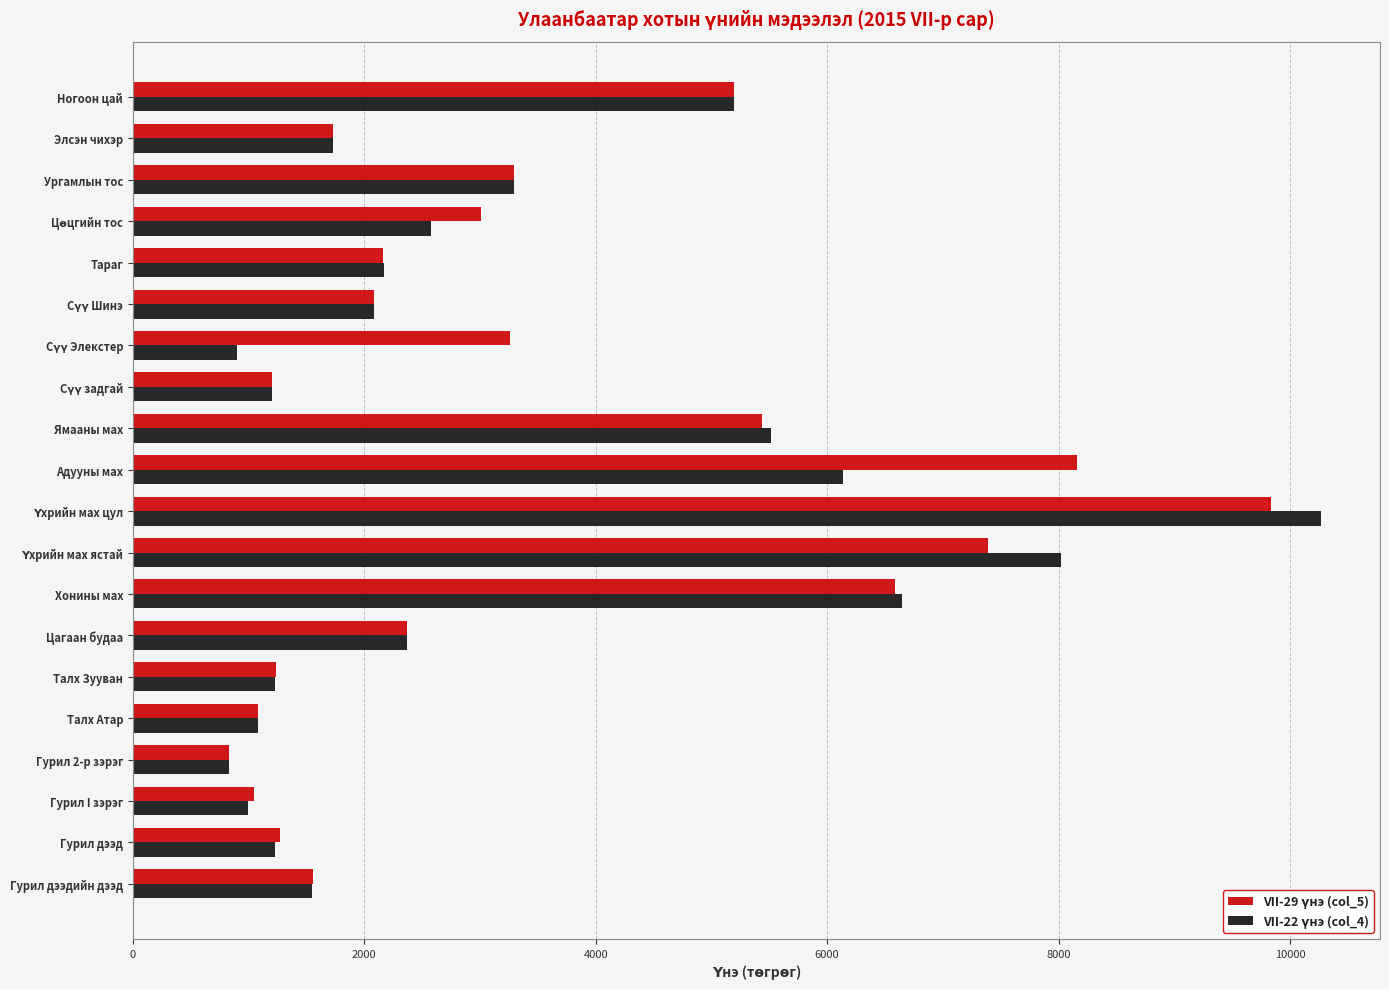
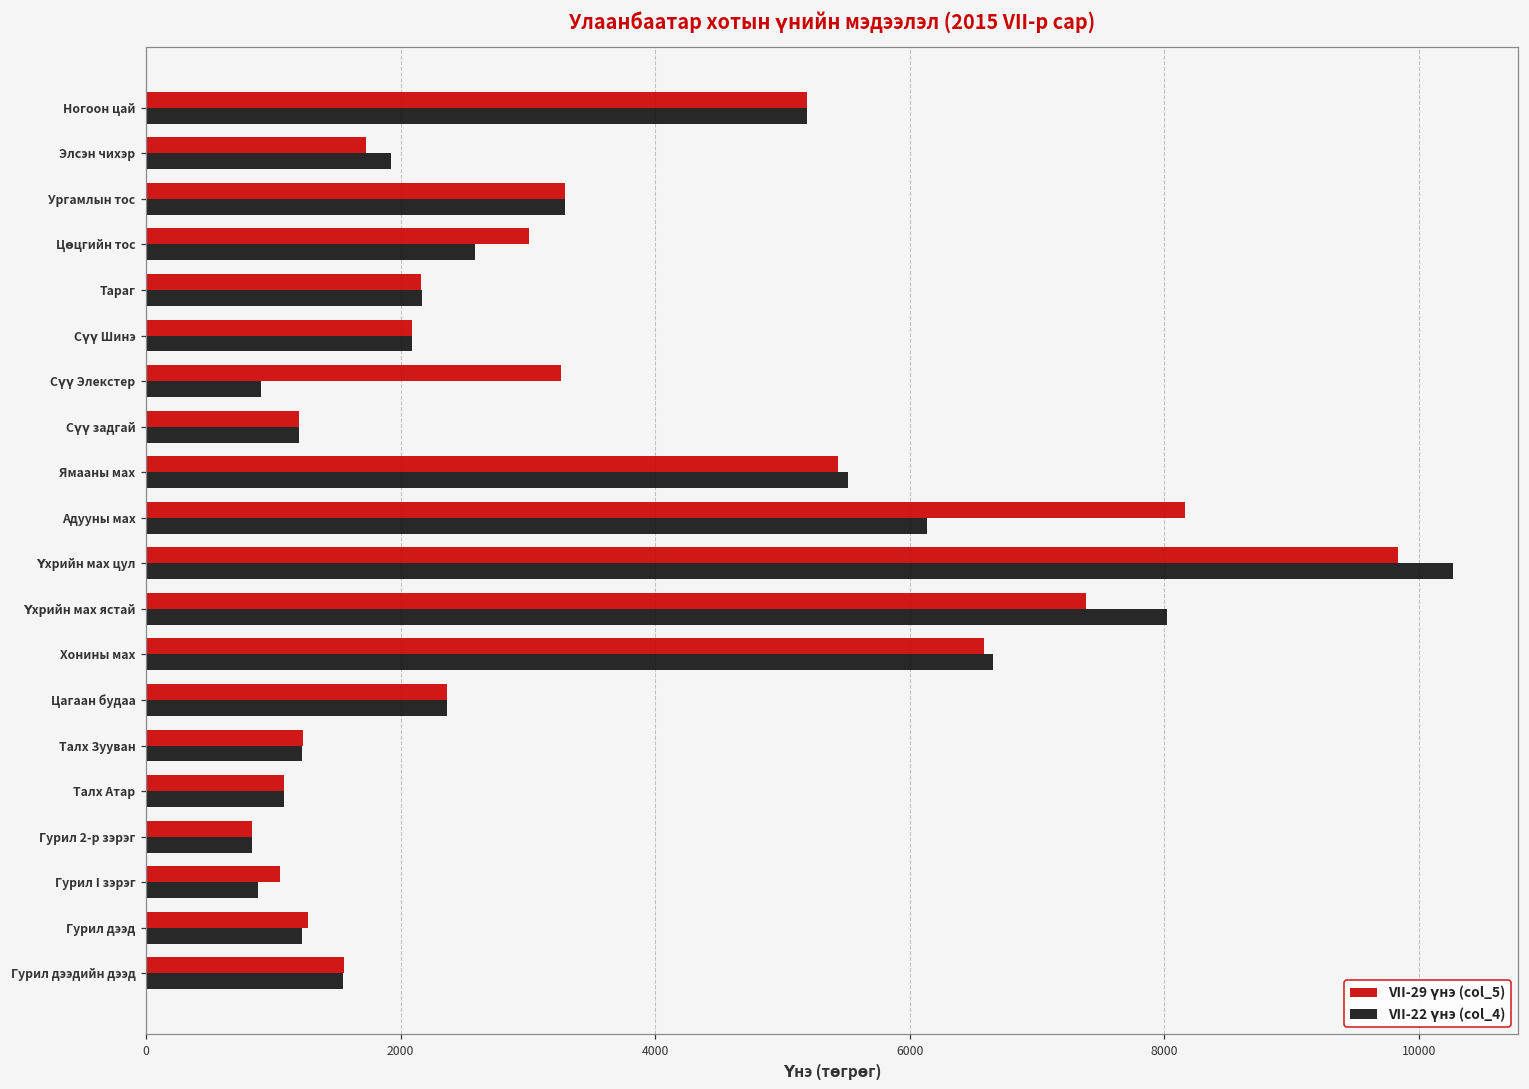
VII-22 үнэ (col_4), Элсэн чихэр: 1730 -> 1920
VII-22 үнэ (col_4), Гурил I зэрэг: 1000 -> 880
